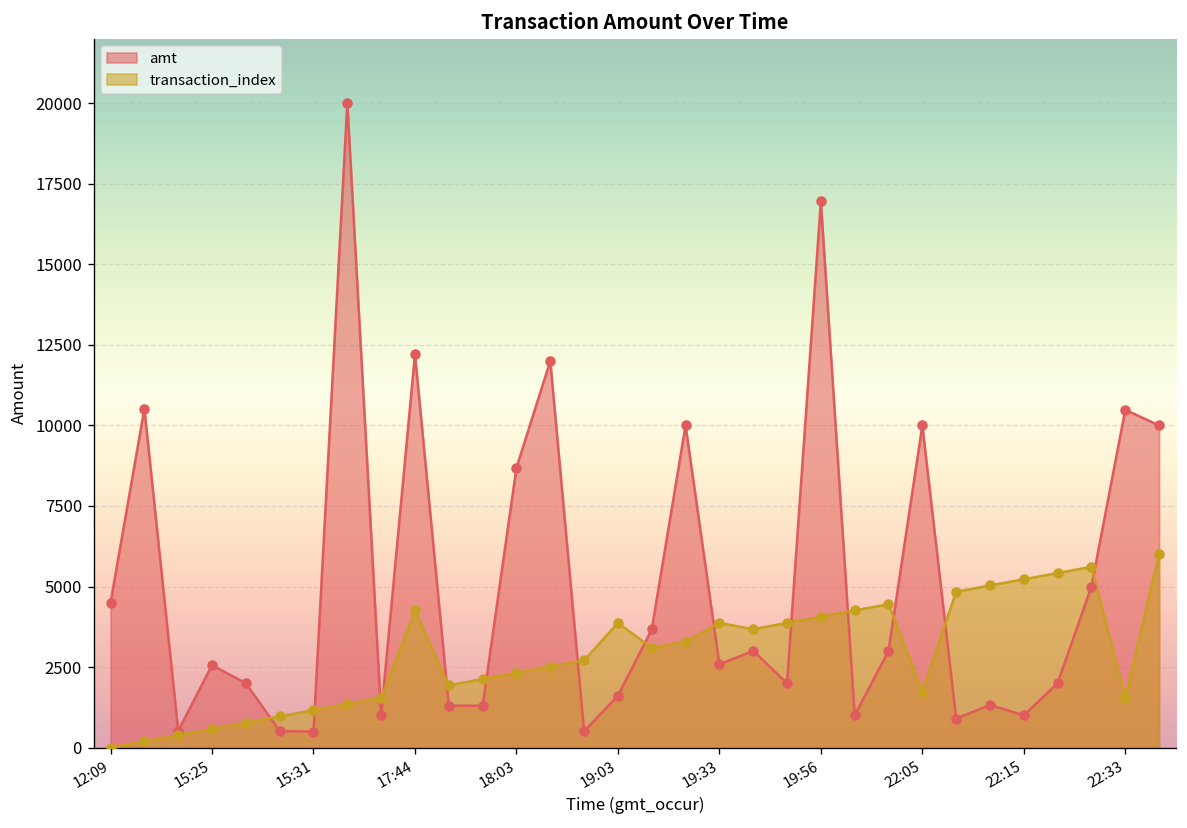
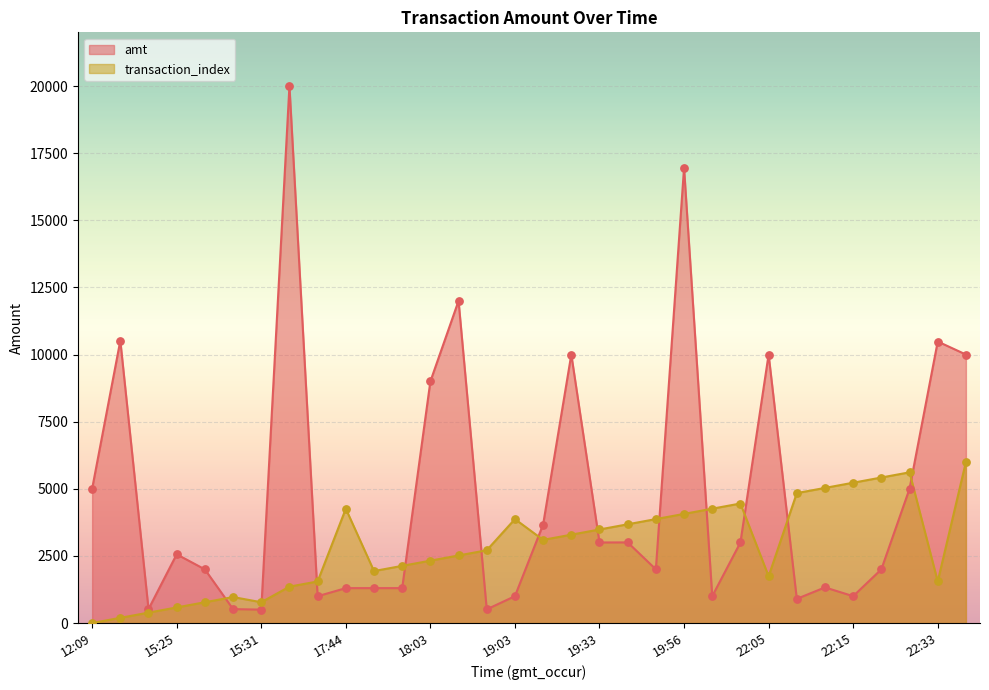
amt, 12:09: 4500 -> 5000
transaction_index, 15:31: 1200 -> 800
amt, 17:44: 12200 -> 1300
amt, 18:03: 8700 -> 9000
amt, 19:03: 1600 -> 1000
amt, 19:33: 2600 -> 3000
transaction_index, 19:33: 3900 -> 3500
